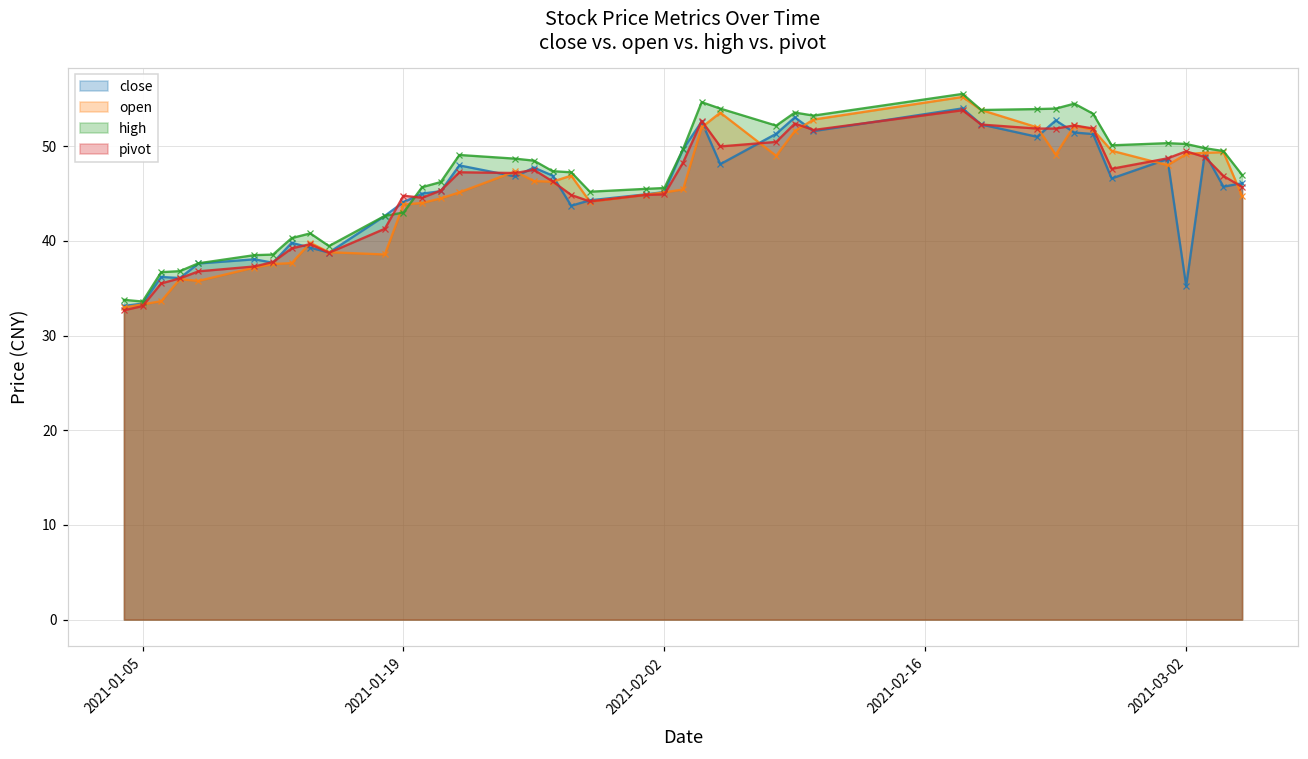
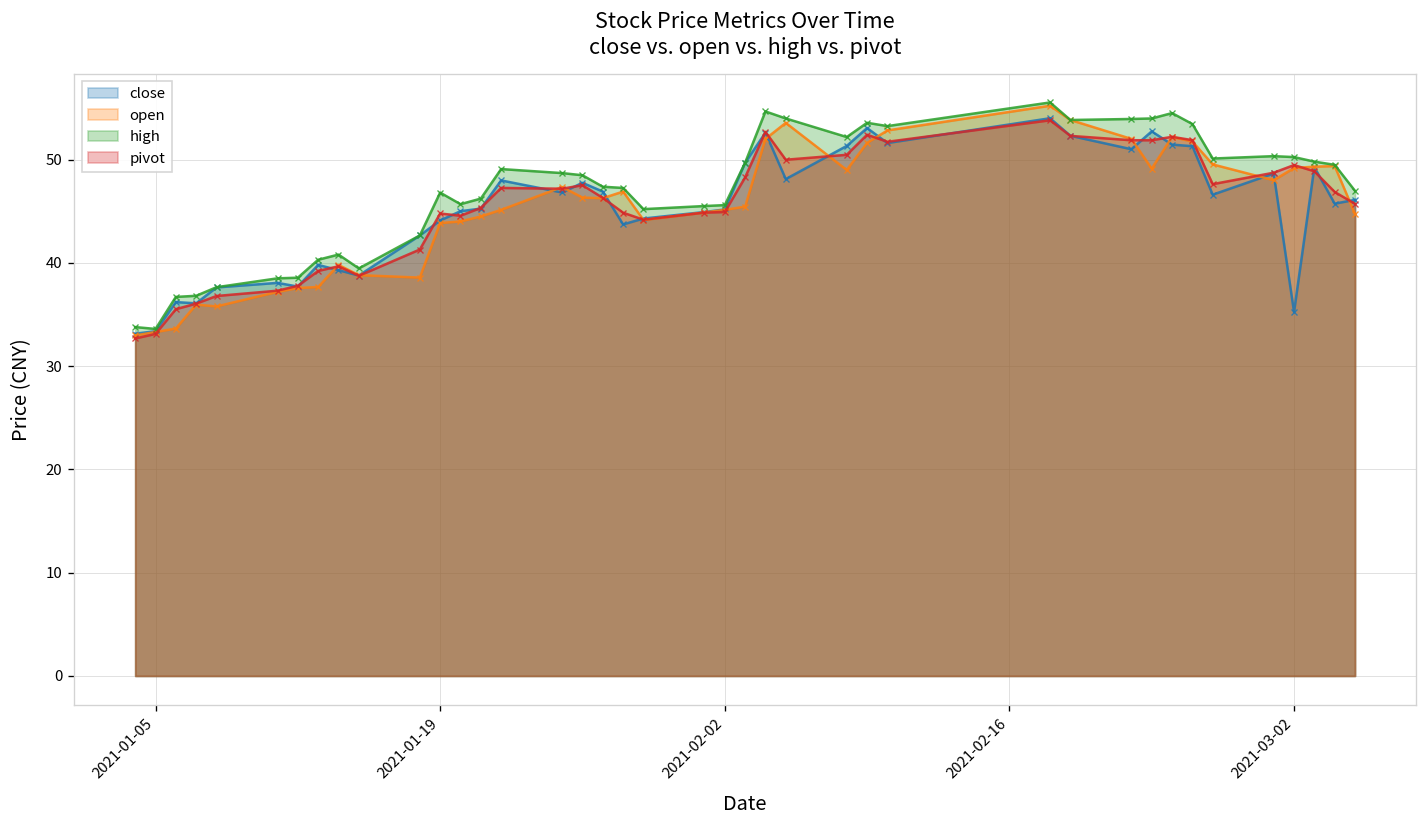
high, 2021-01-19: 43 -> 47
